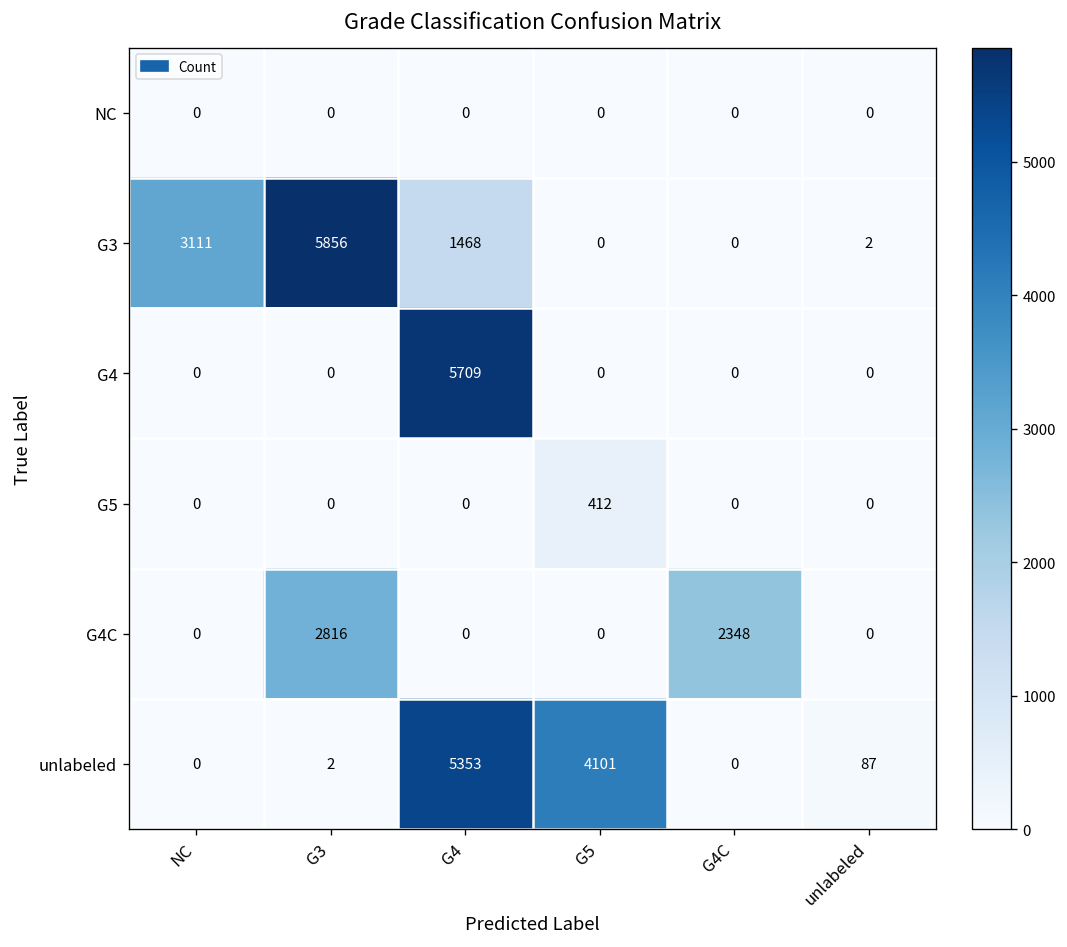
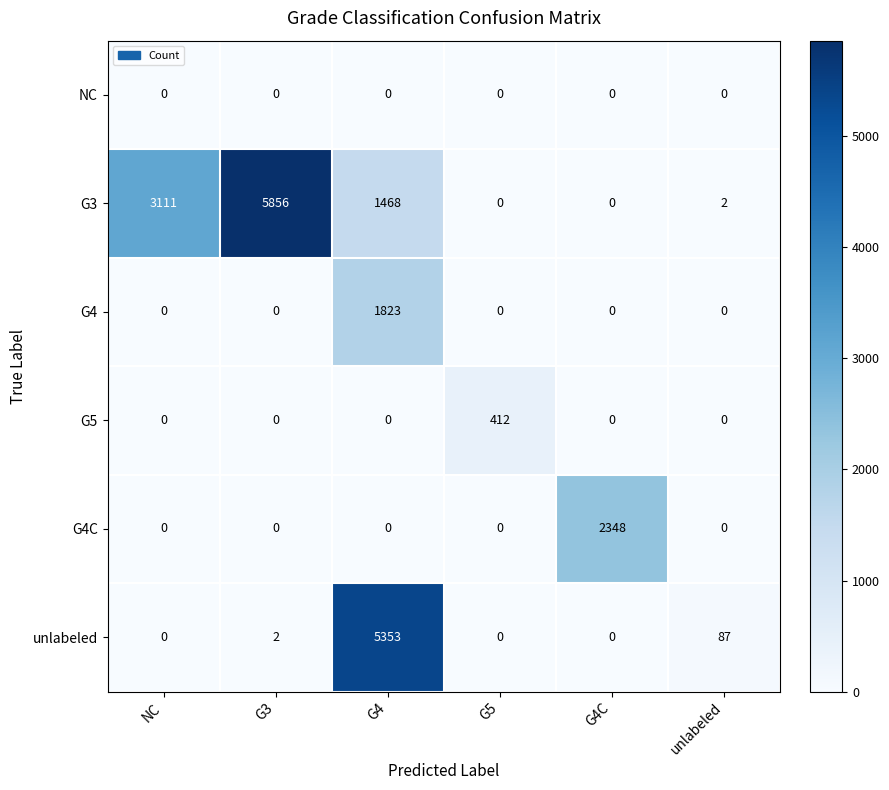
G4, G4: 5709 -> 1823
G4C, G3: 2816 -> 0
unlabeled, G5: 4101 -> 0
